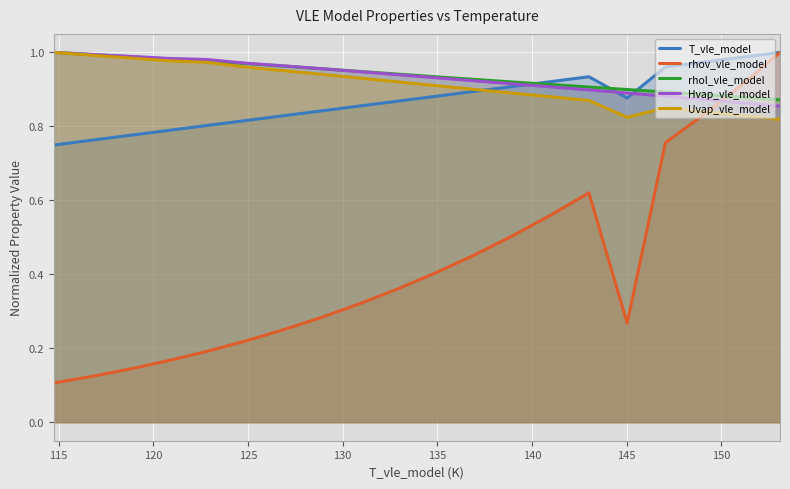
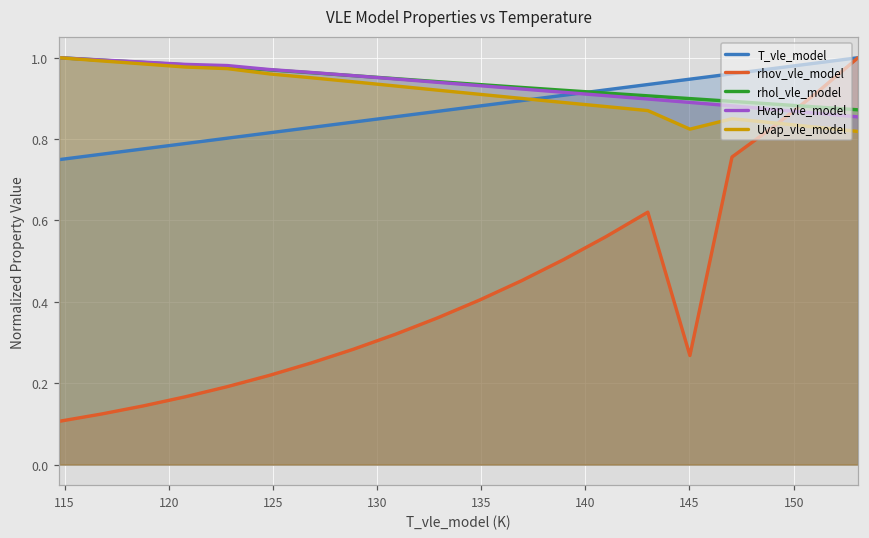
T_vle_model, 145: 0.88 -> 0.95
